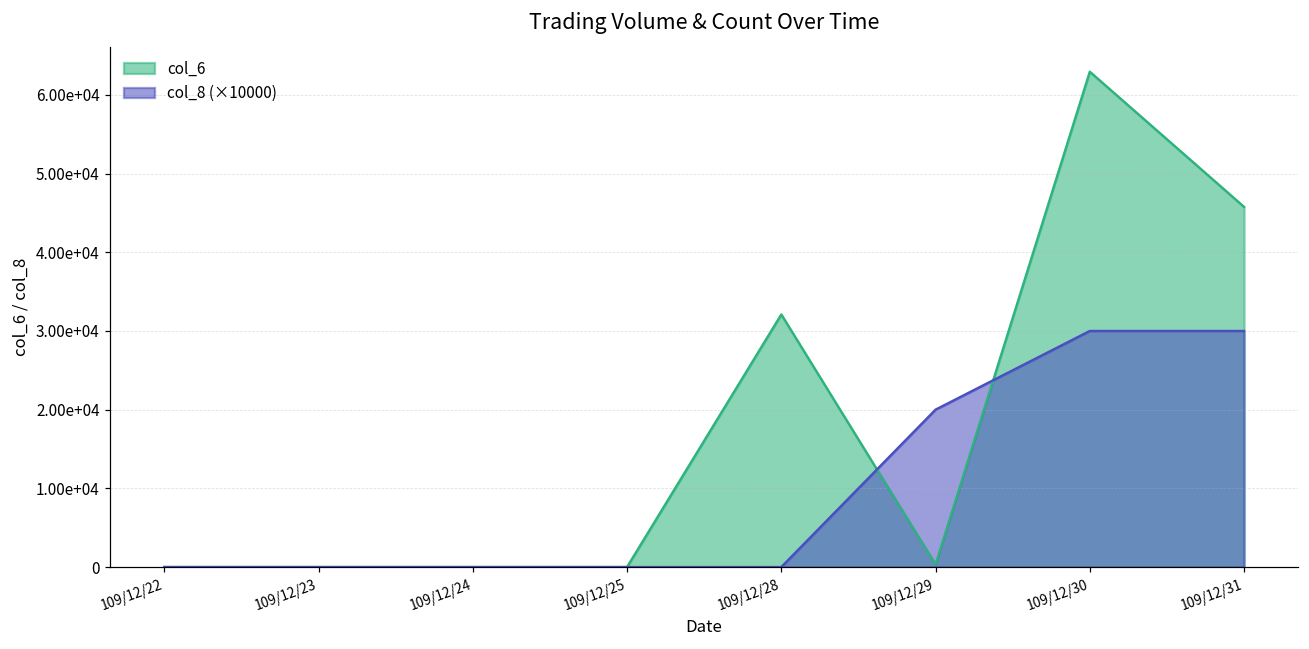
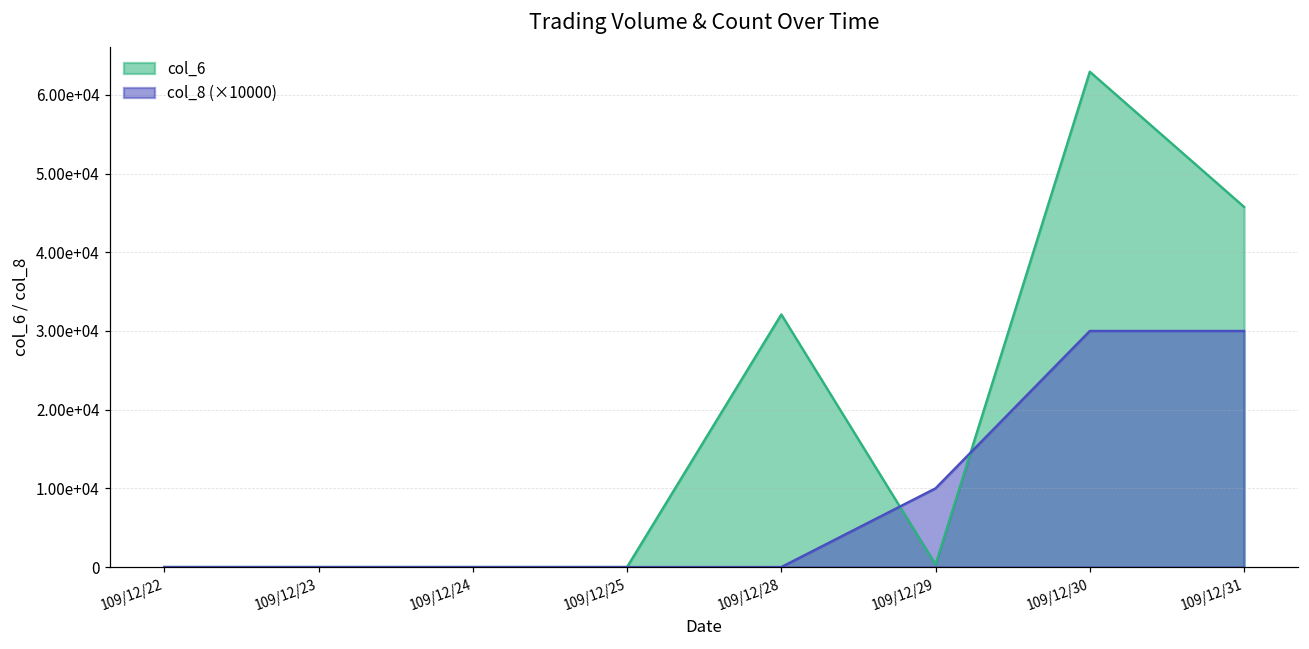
col_8 (×10000), 109/12/29: 20000 -> 10000
